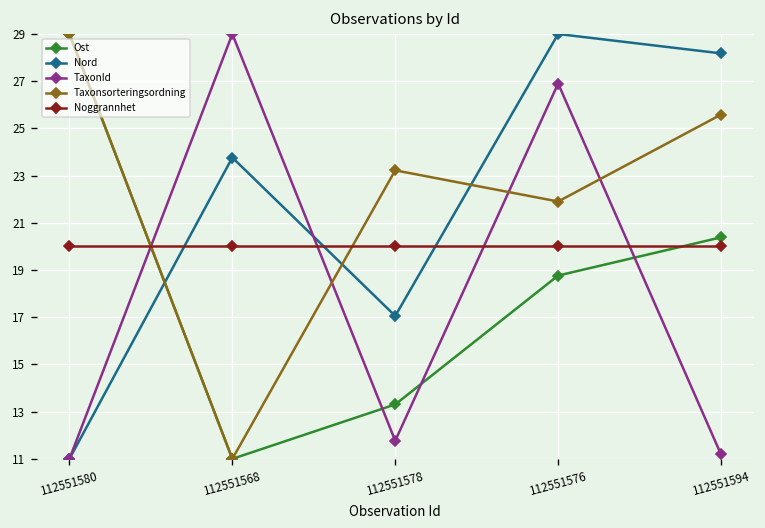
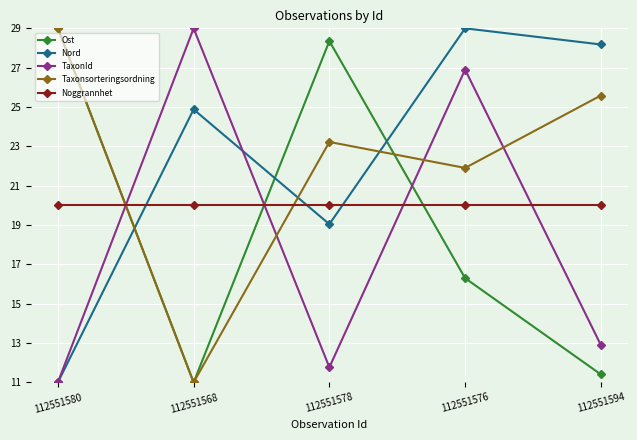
Nord, 112551568: 23.8 -> 24.9
Ost, 112551578: 13.3 -> 28.4
Nord, 112551578: 17.1 -> 19.0
Ost, 112551576: 18.8 -> 16.3
Ost, 112551594: 20.4 -> 11.4
TaxonId, 112551594: 11.2 -> 12.9
